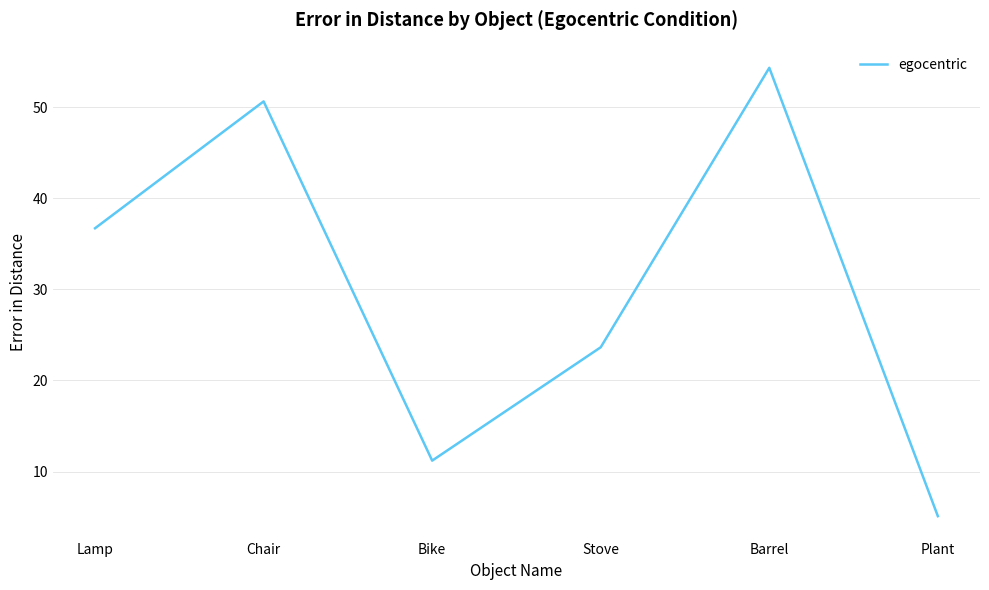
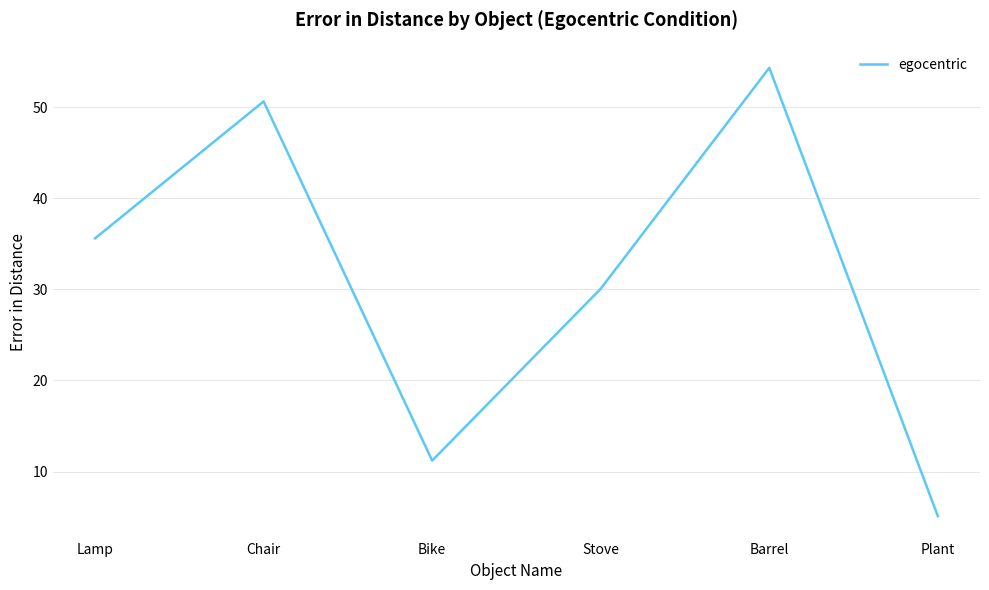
Lamp: 37 -> 36
Stove: 24 -> 30
